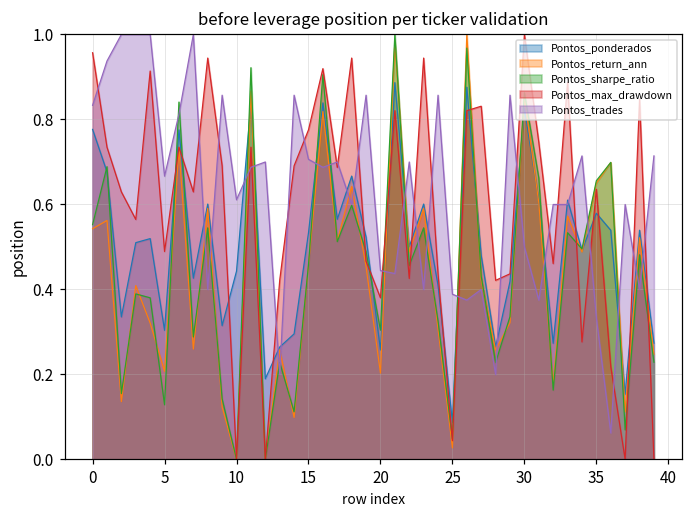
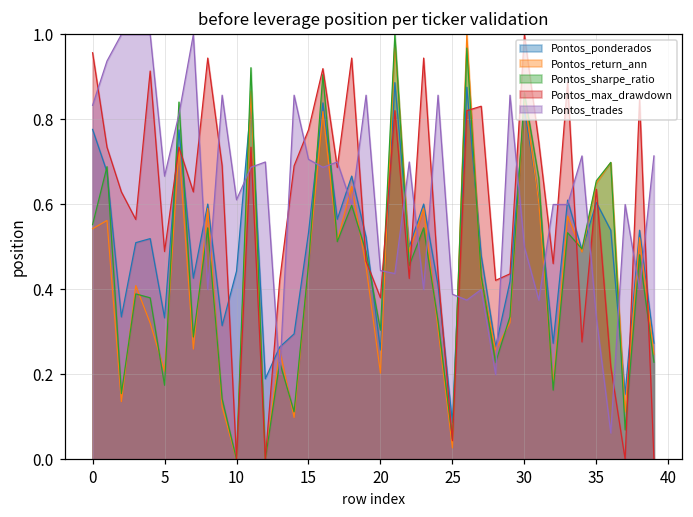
Pontos_ponderados, 5: 0.30 -> 0.33
Pontos_sharpe_ratio, 5: 0.13 -> 0.17
Pontos_ponderados, 35: 0.58 -> 0.60
